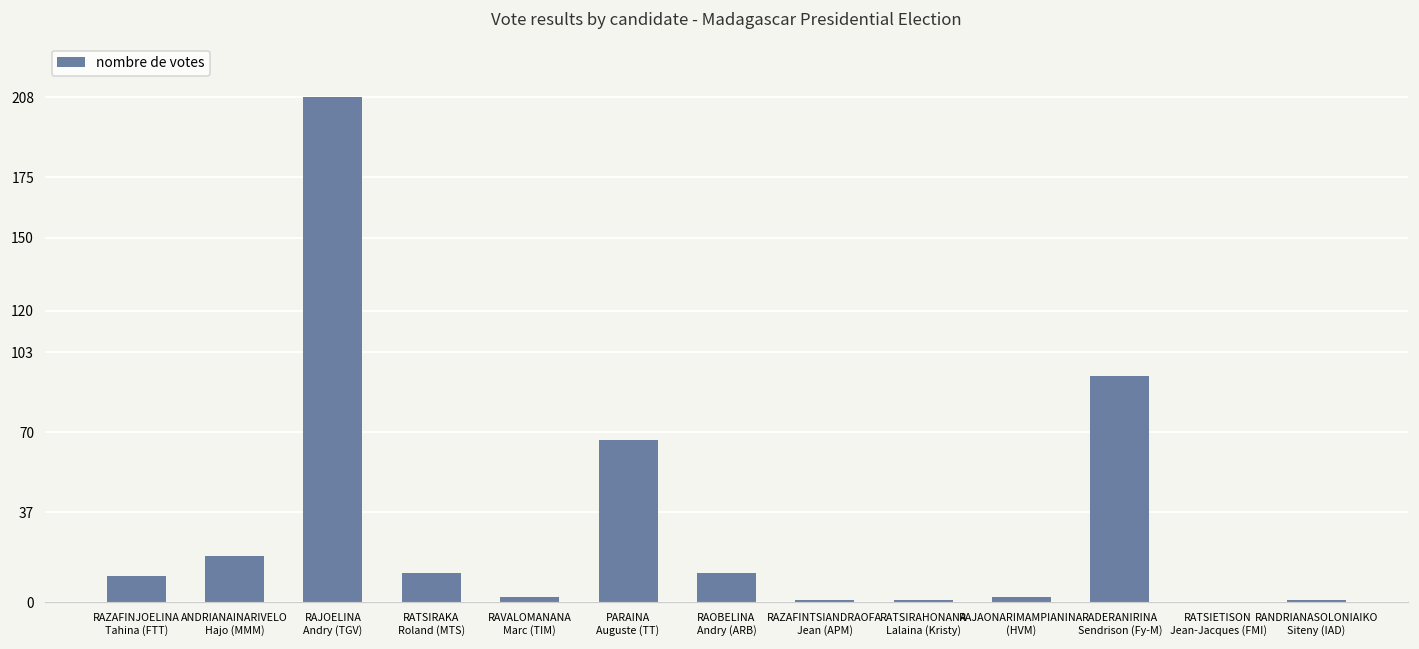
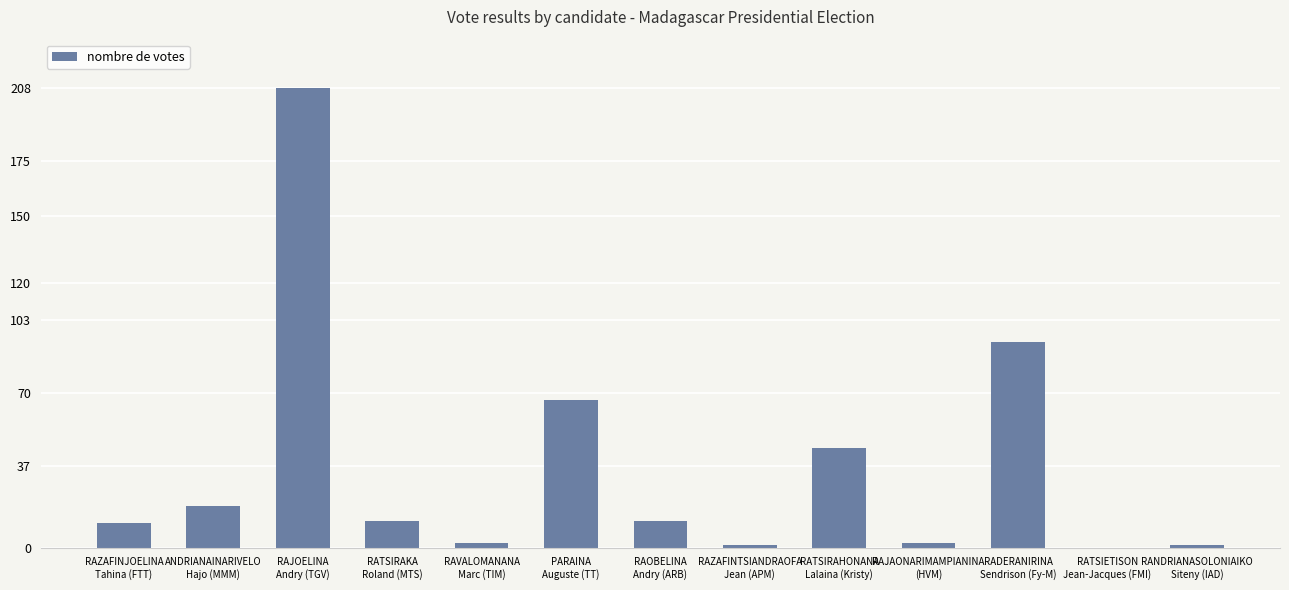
RATSIRAHONANA Lalaina (Kristy): 1 -> 45
